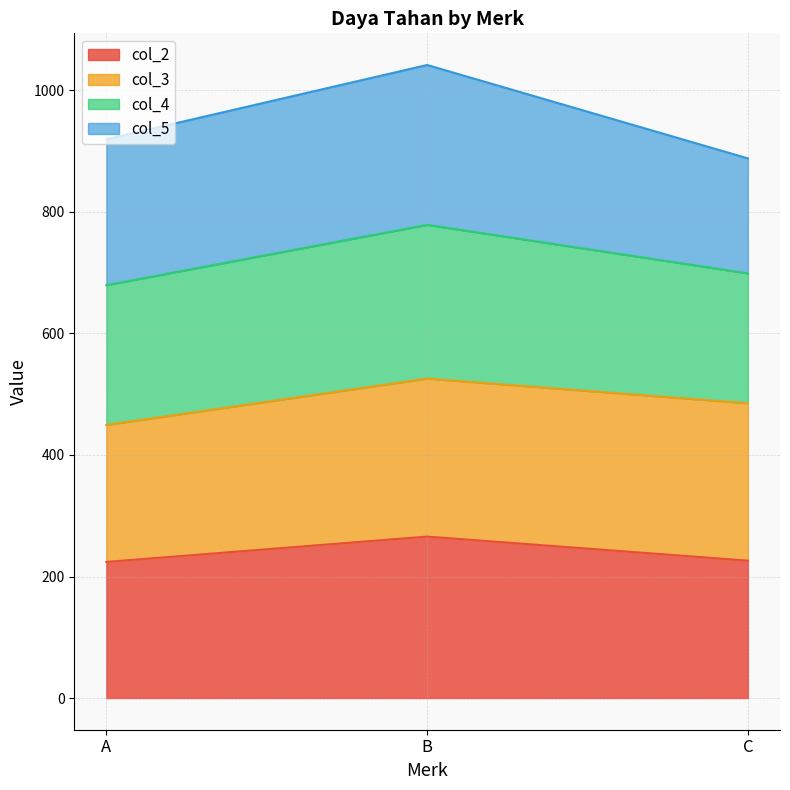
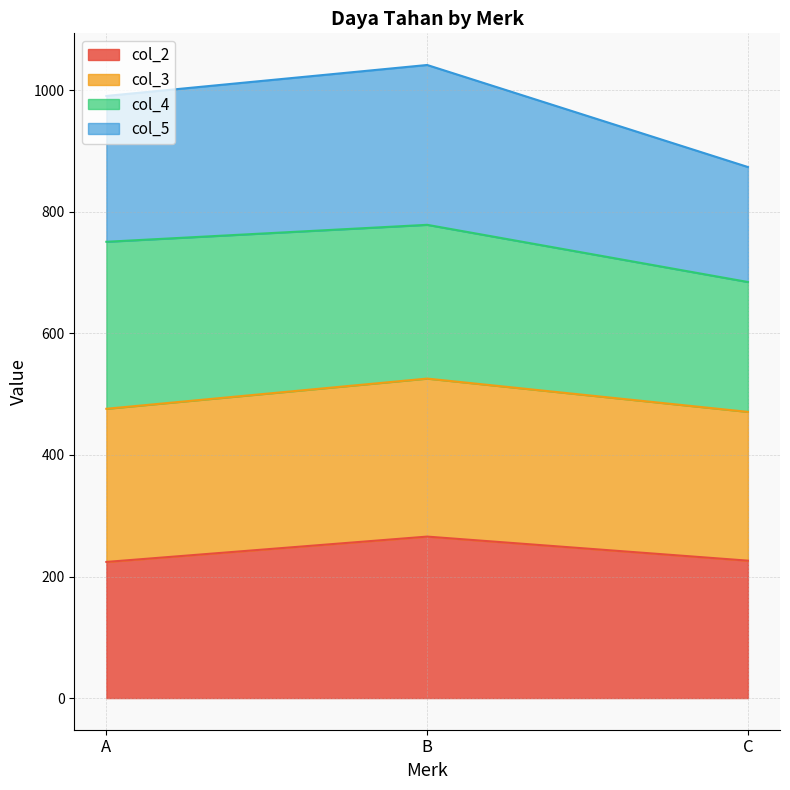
col_3, A: 230 -> 250
col_4, A: 230 -> 270
col_3, C: 260 -> 240
